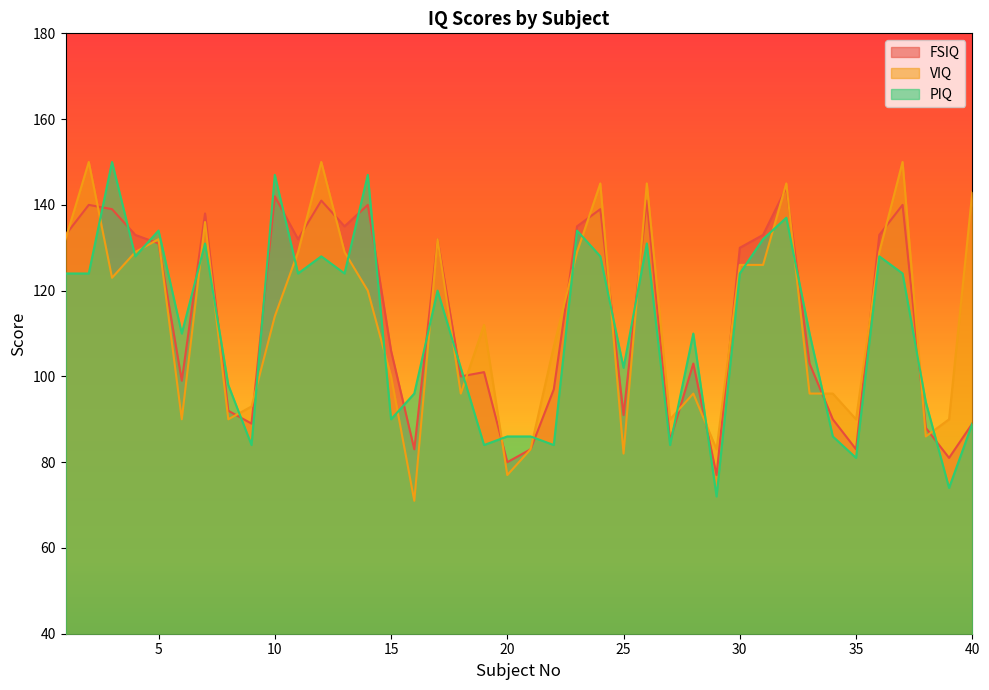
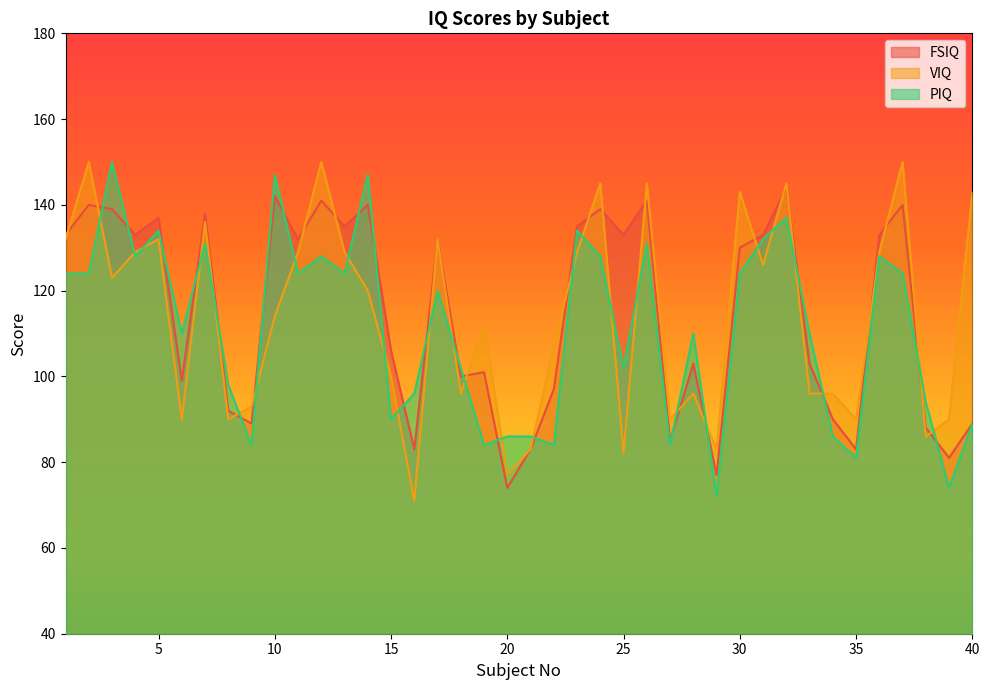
FSIQ, 5: 131 -> 137
FSIQ, 20: 80 -> 74
FSIQ, 25: 91 -> 133
VIQ, 30: 126 -> 143
